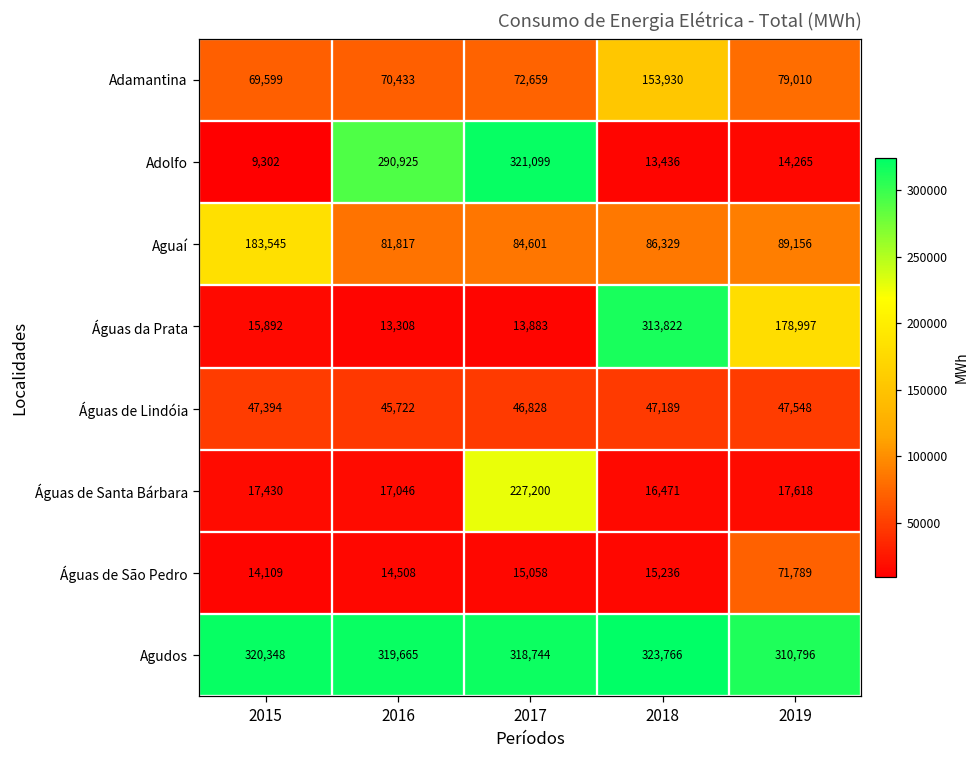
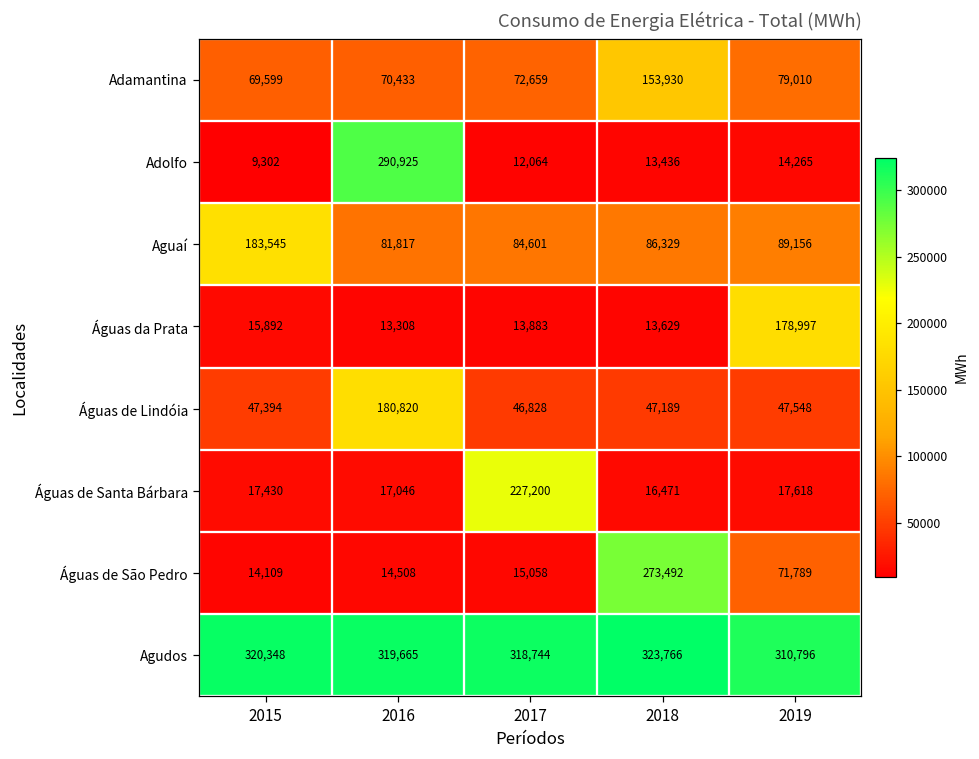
Adolfo, 2017: 321,099 -> 12,064
Águas da Prata, 2018: 313,822 -> 13,629
Águas de Lindóia, 2016: 45,722 -> 180,820
Águas de São Pedro, 2018: 15,236 -> 273,492
